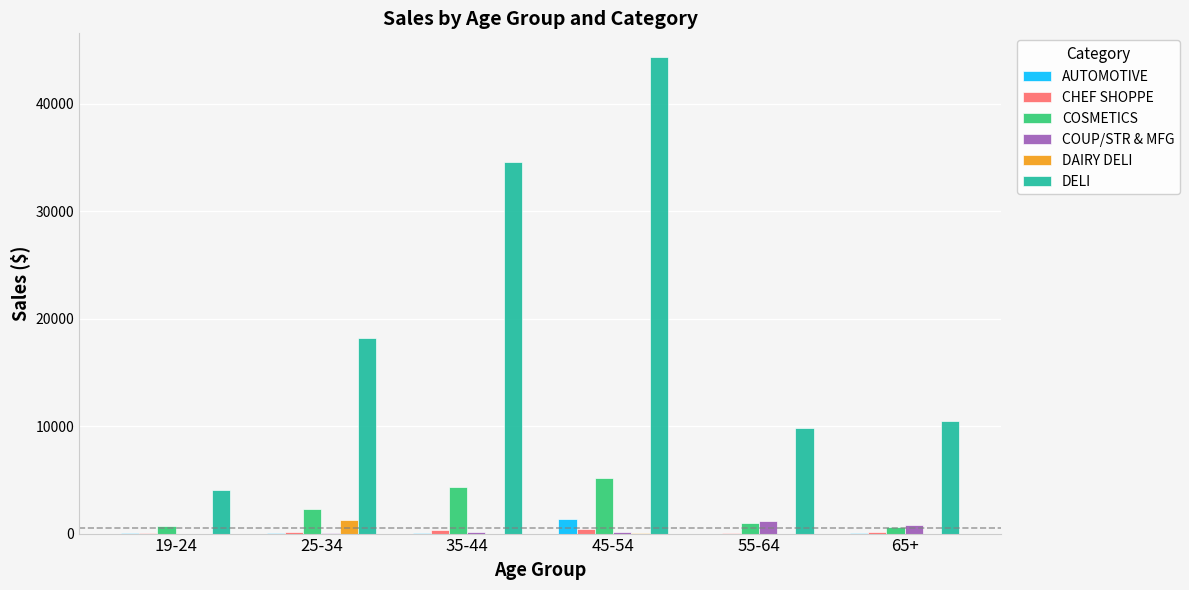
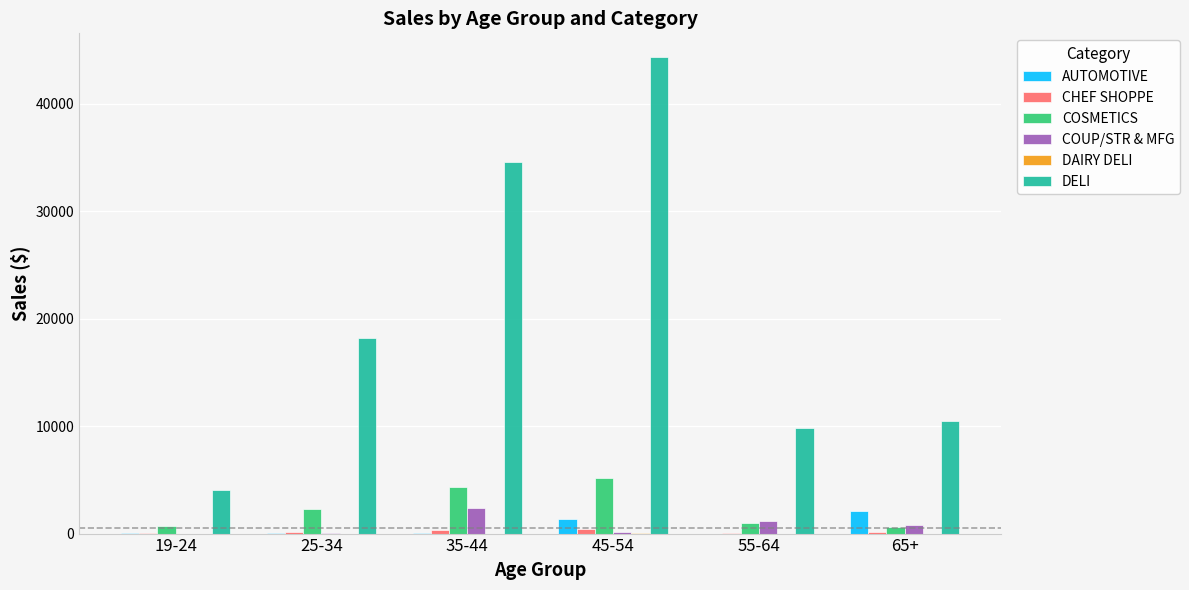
DAIRY DELI, 25-34: 1300 -> 0
COUP/STR & MFG, 35-44: 100 -> 2400
AUTOMOTIVE, 65+: 0 -> 2100
